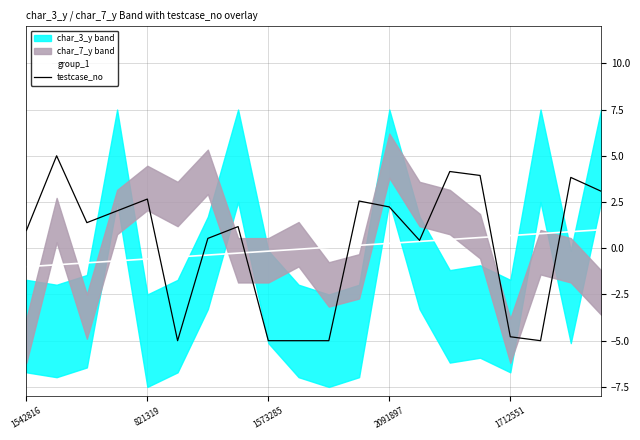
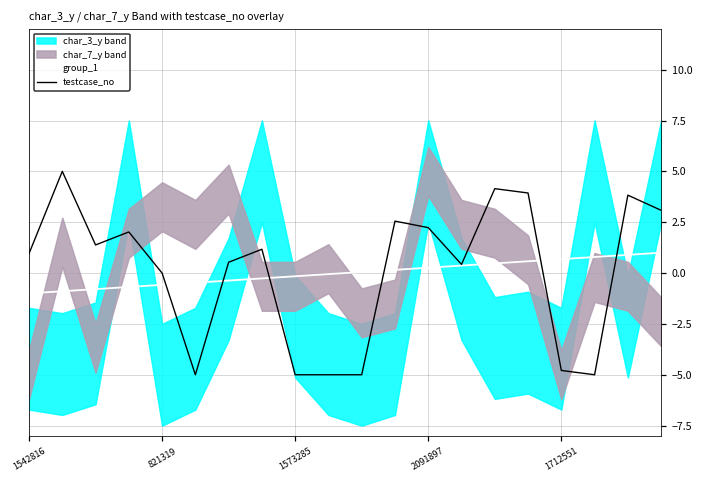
testcase_no, 821319: 2.7 -> 0.0
